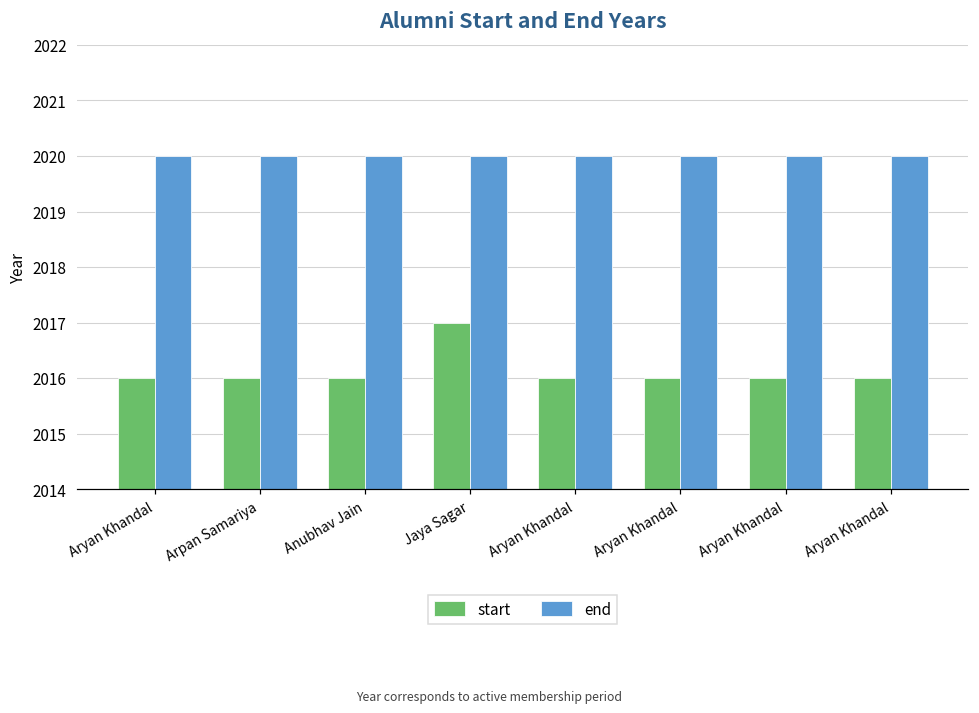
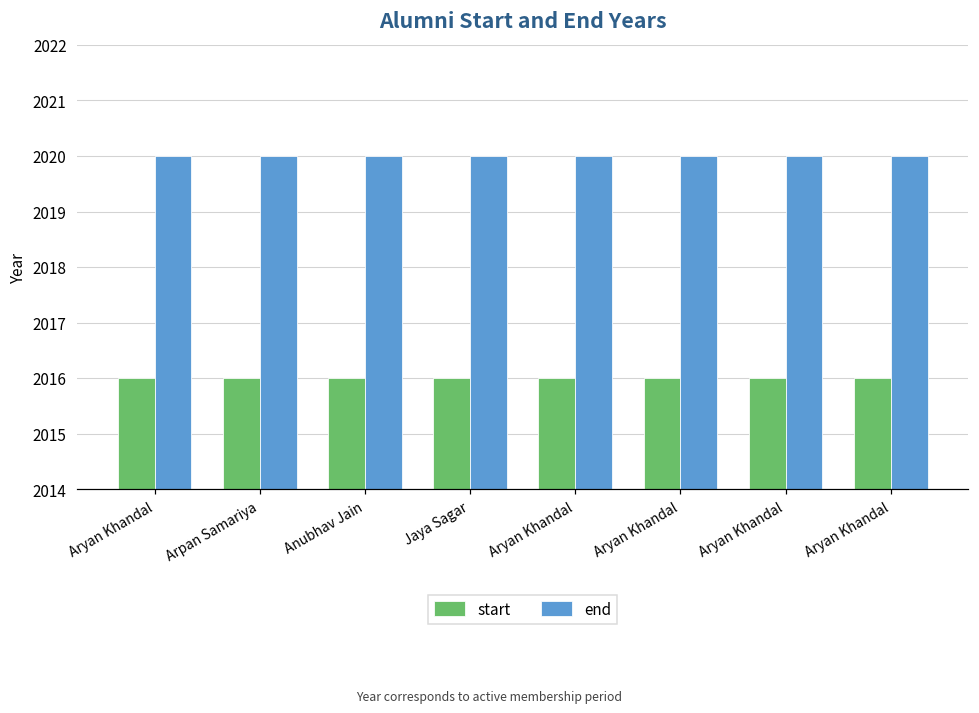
start, Jaya Sagar: 2017 -> 2016
